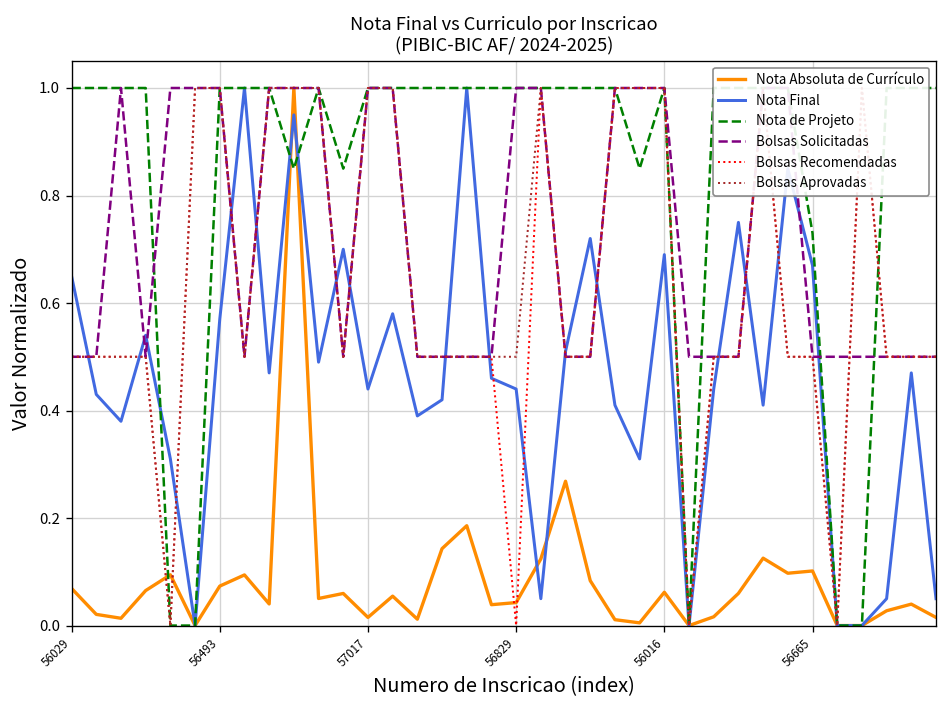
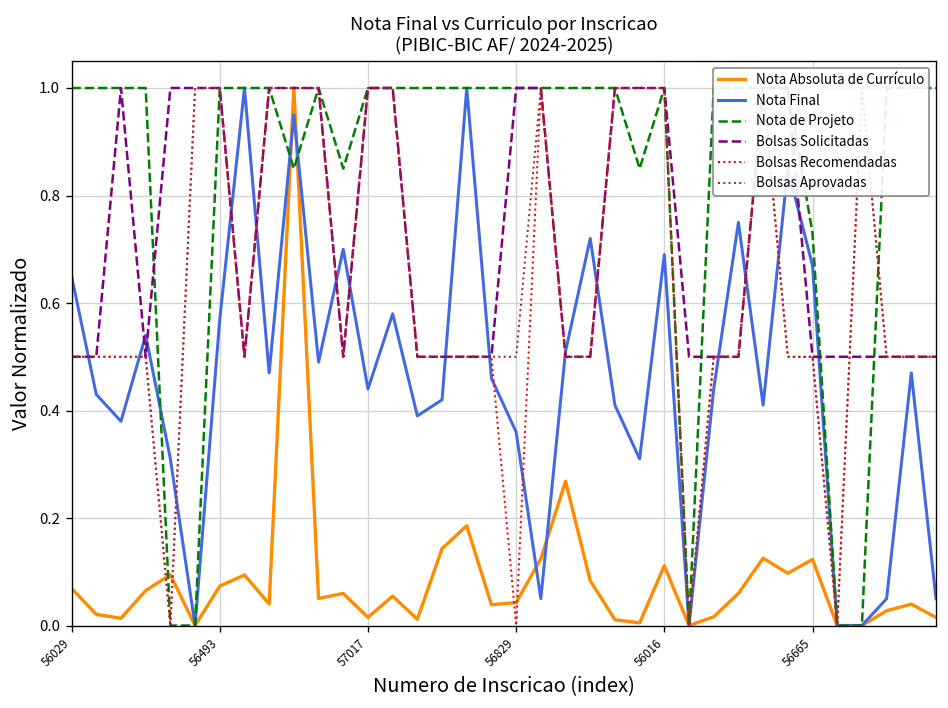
Nota Final, 56829: 0.44 -> 0.36
Nota Absoluta de Currículo, 56016: 0.06 -> 0.11
Nota Absoluta de Currículo, 56665: 0.10 -> 0.12
